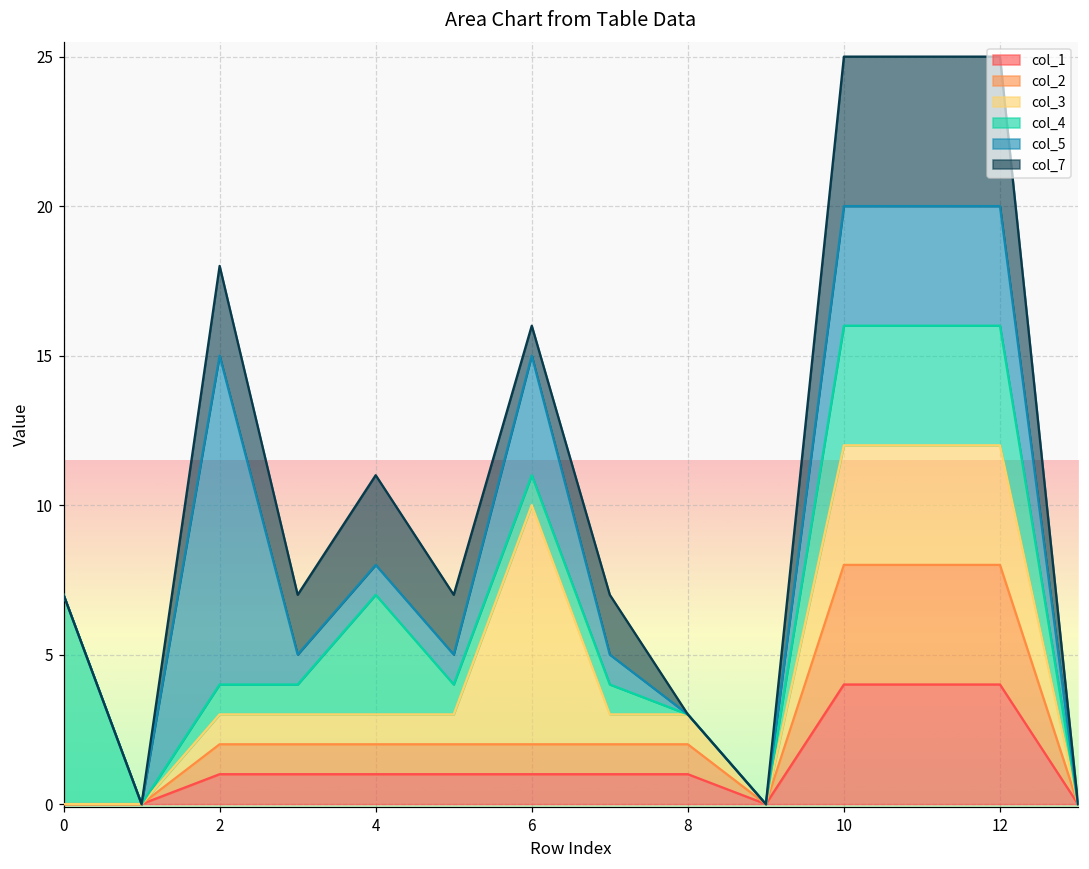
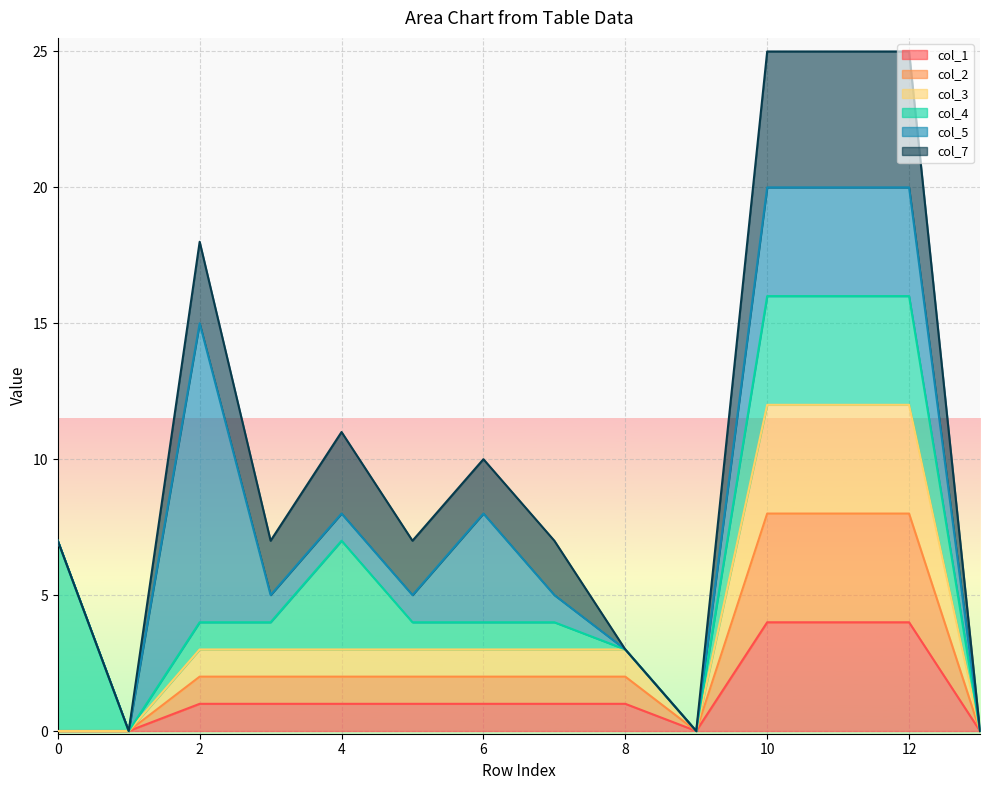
col_3, 6: 8 -> 1
col_7, 6: 1 -> 2
